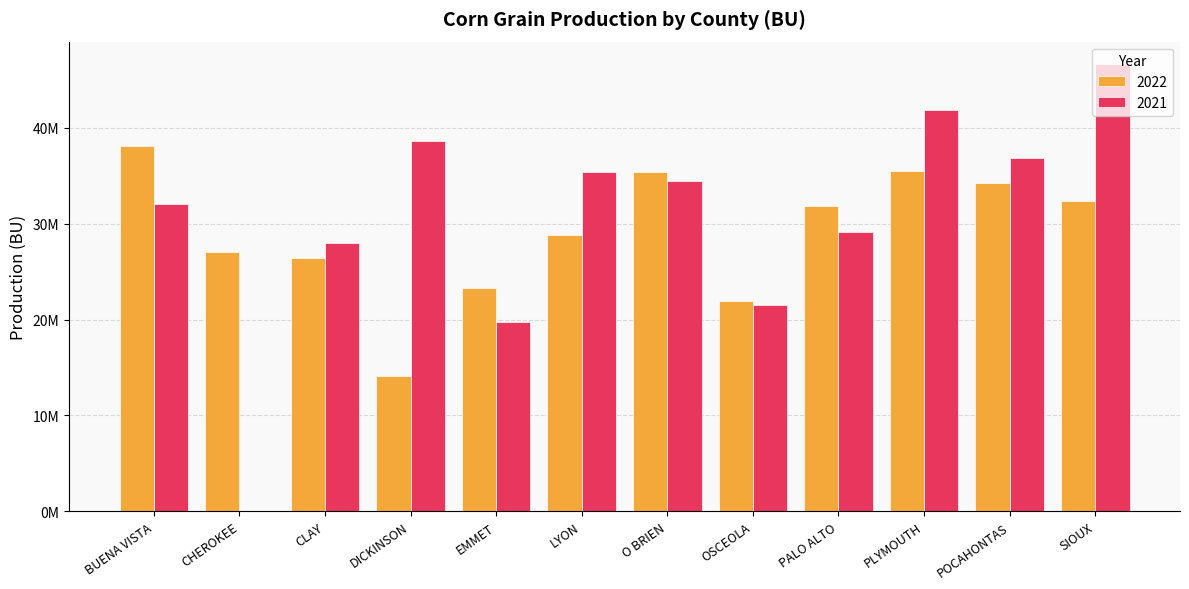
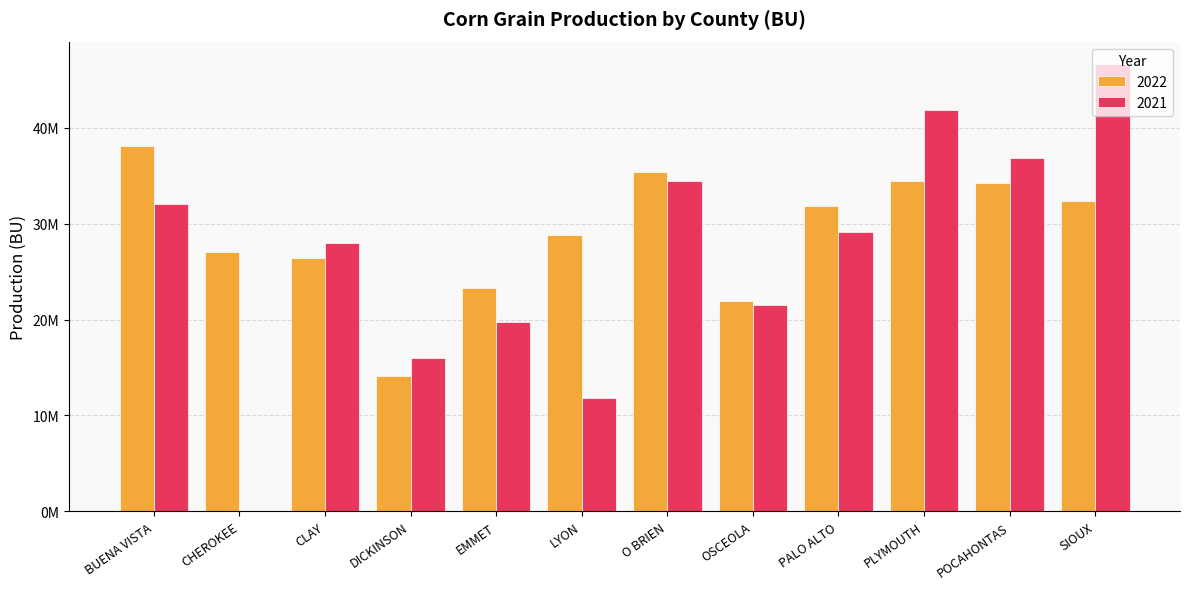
2021, DICKINSON: 39000000 -> 16000000
2021, LYON: 35000000 -> 12000000
2022, PLYMOUTH: 35000000 -> 34000000
